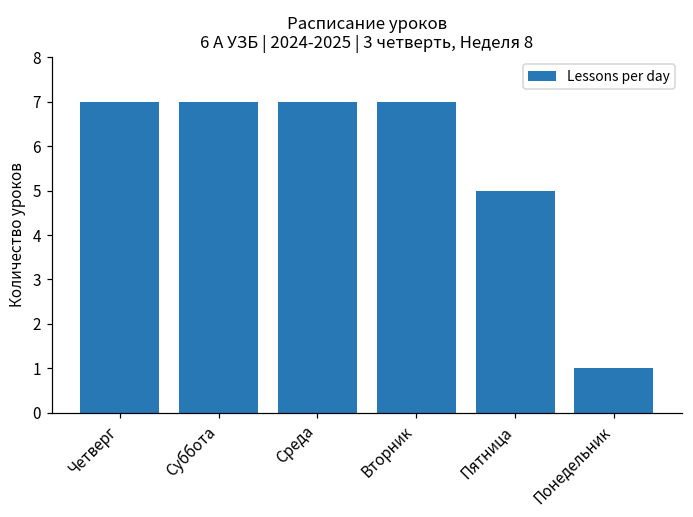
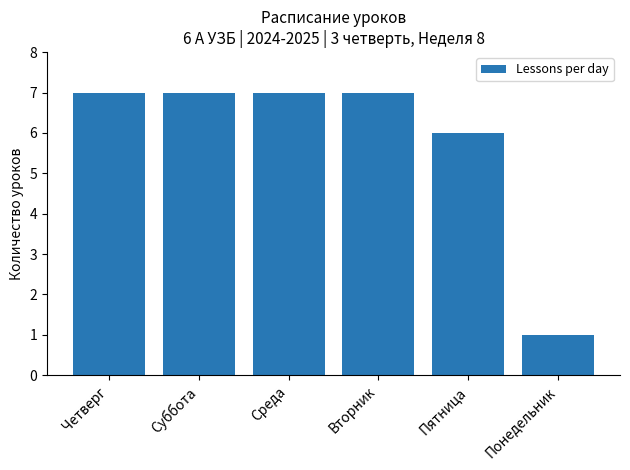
Пятница: 5 -> 6
